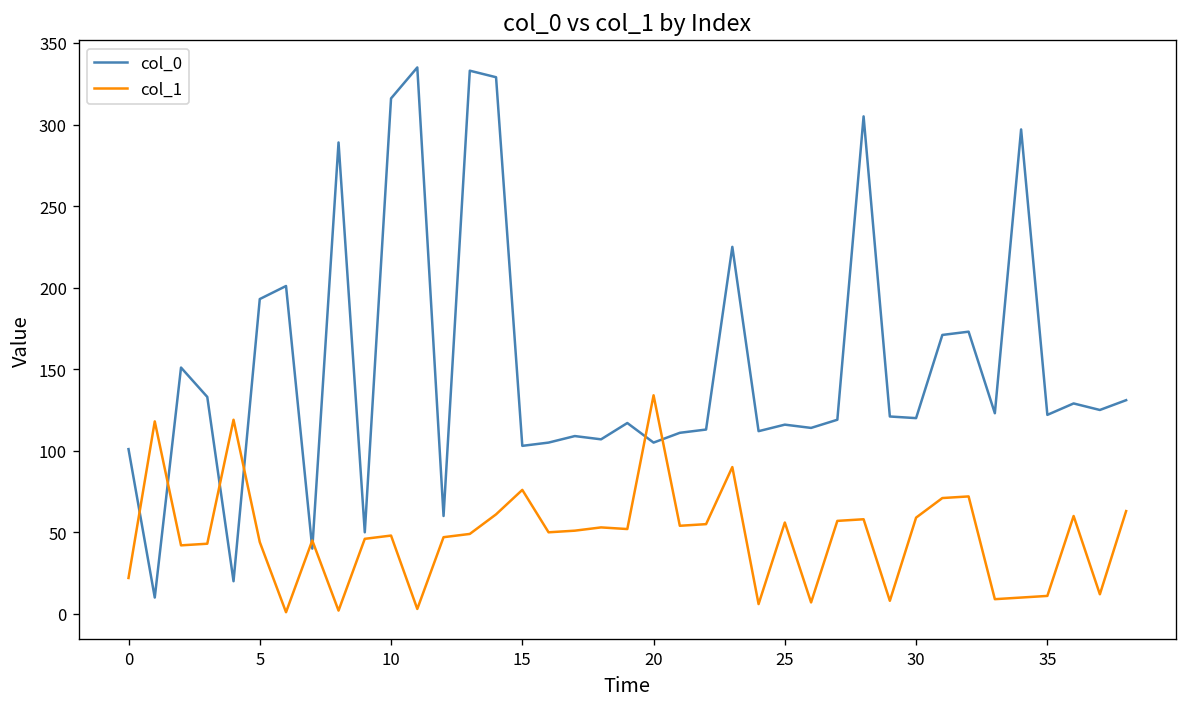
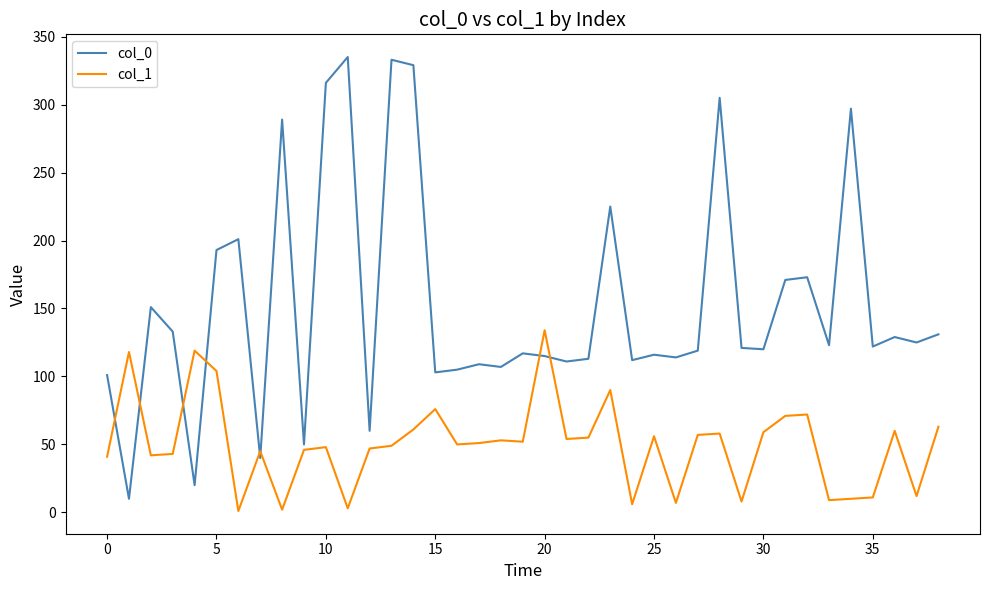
col_1, 0: 22 -> 41
col_1, 5: 44 -> 104
col_0, 20: 105 -> 115
